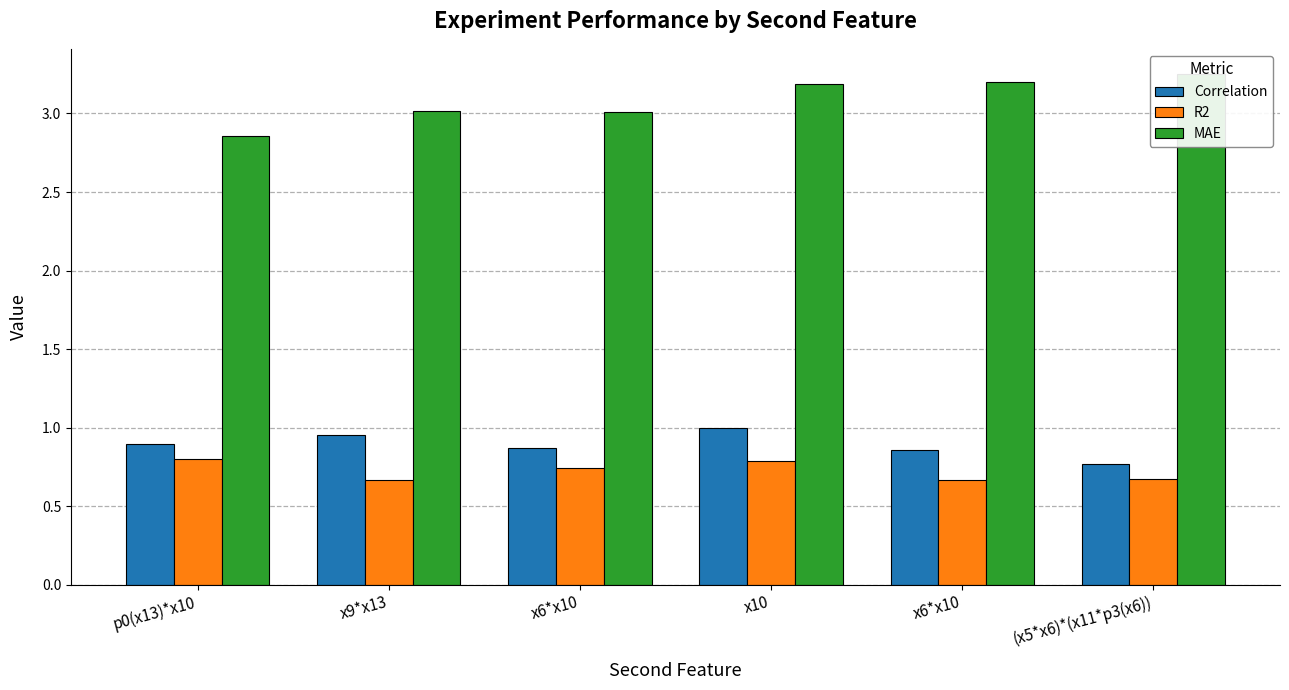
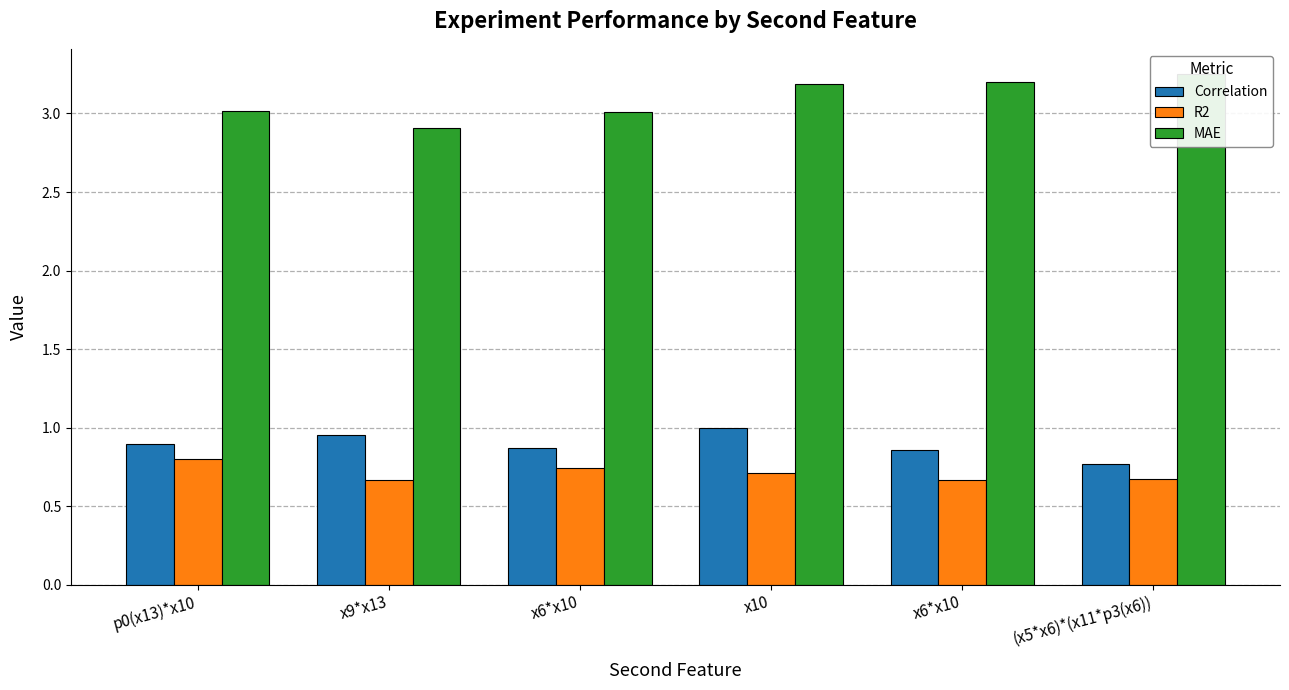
MAE, p0(x13)*x10: 2.85 -> 3.02
MAE, x9*x13: 3.01 -> 2.91
R2, x10: 0.79 -> 0.71
